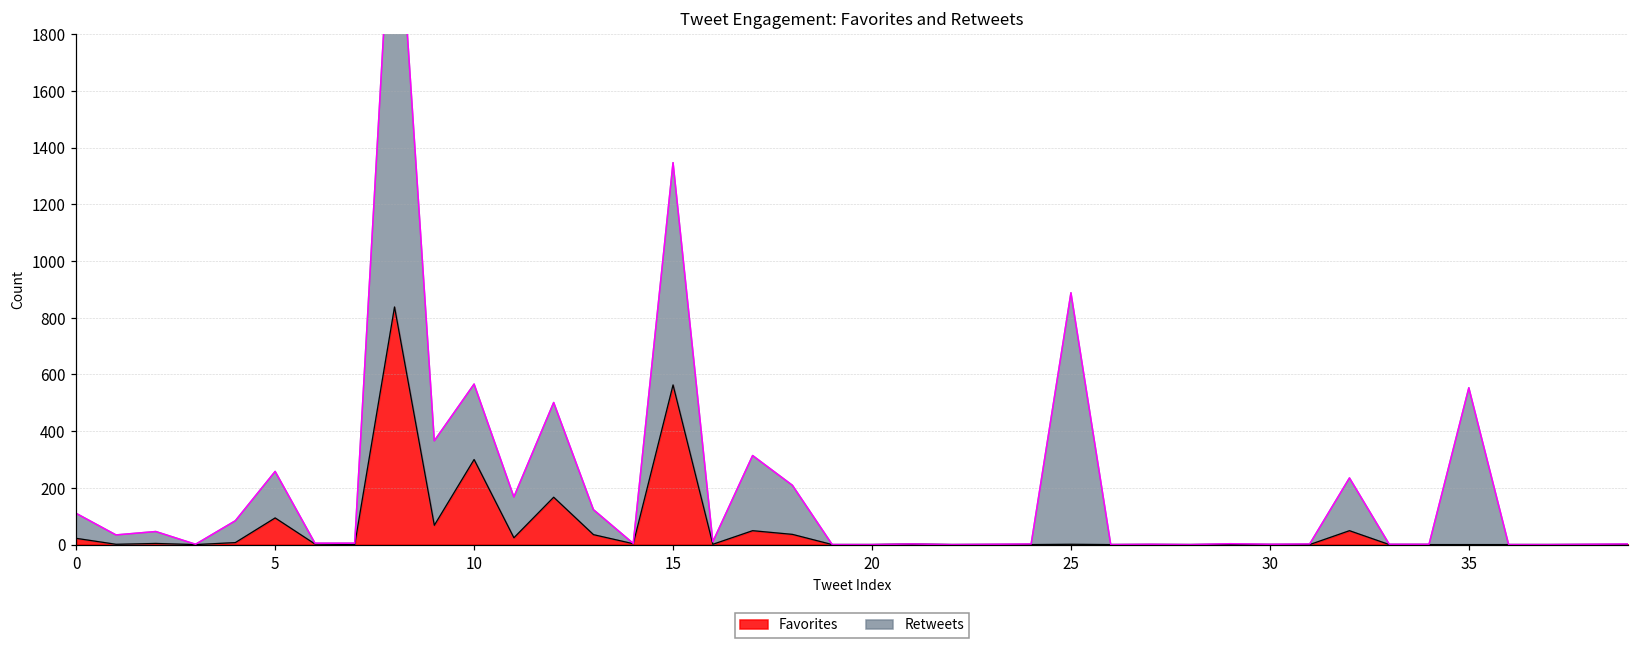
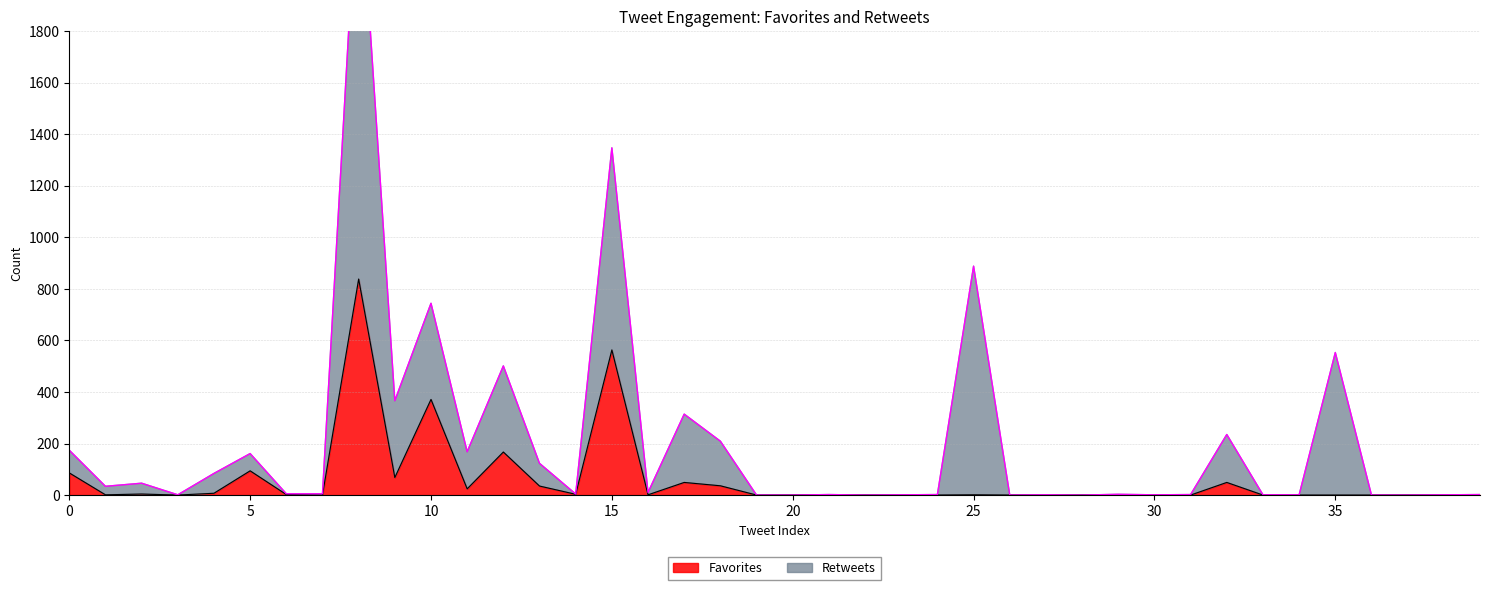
Favorites, 0: 20 -> 90
Retweets, 5: 160 -> 70
Favorites, 10: 300 -> 370
Retweets, 10: 270 -> 370
